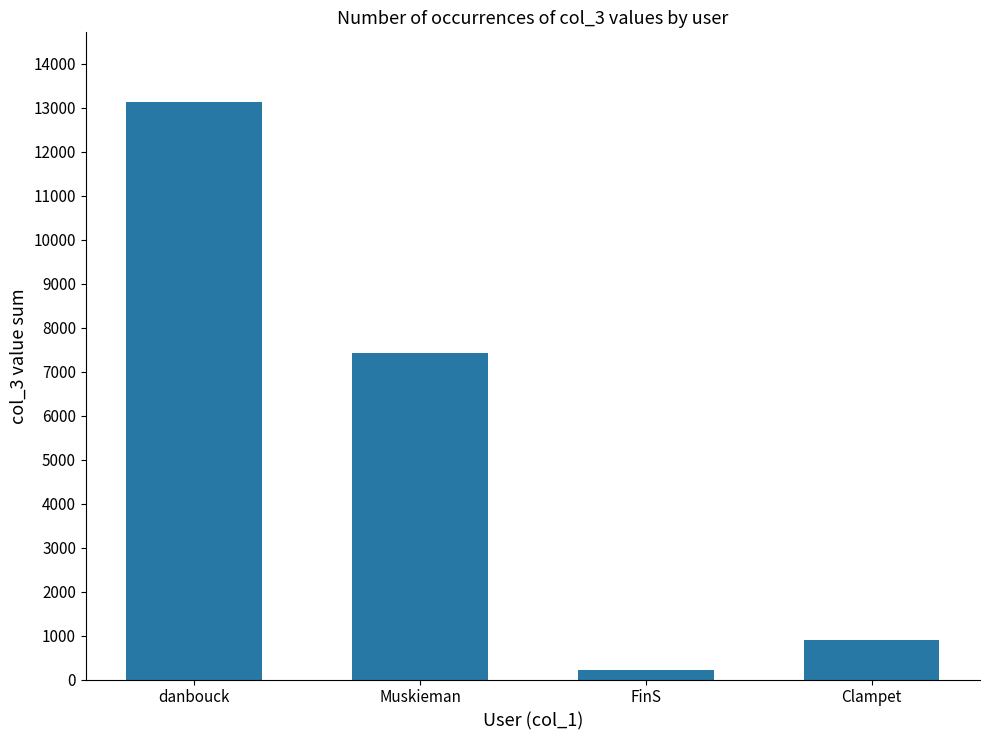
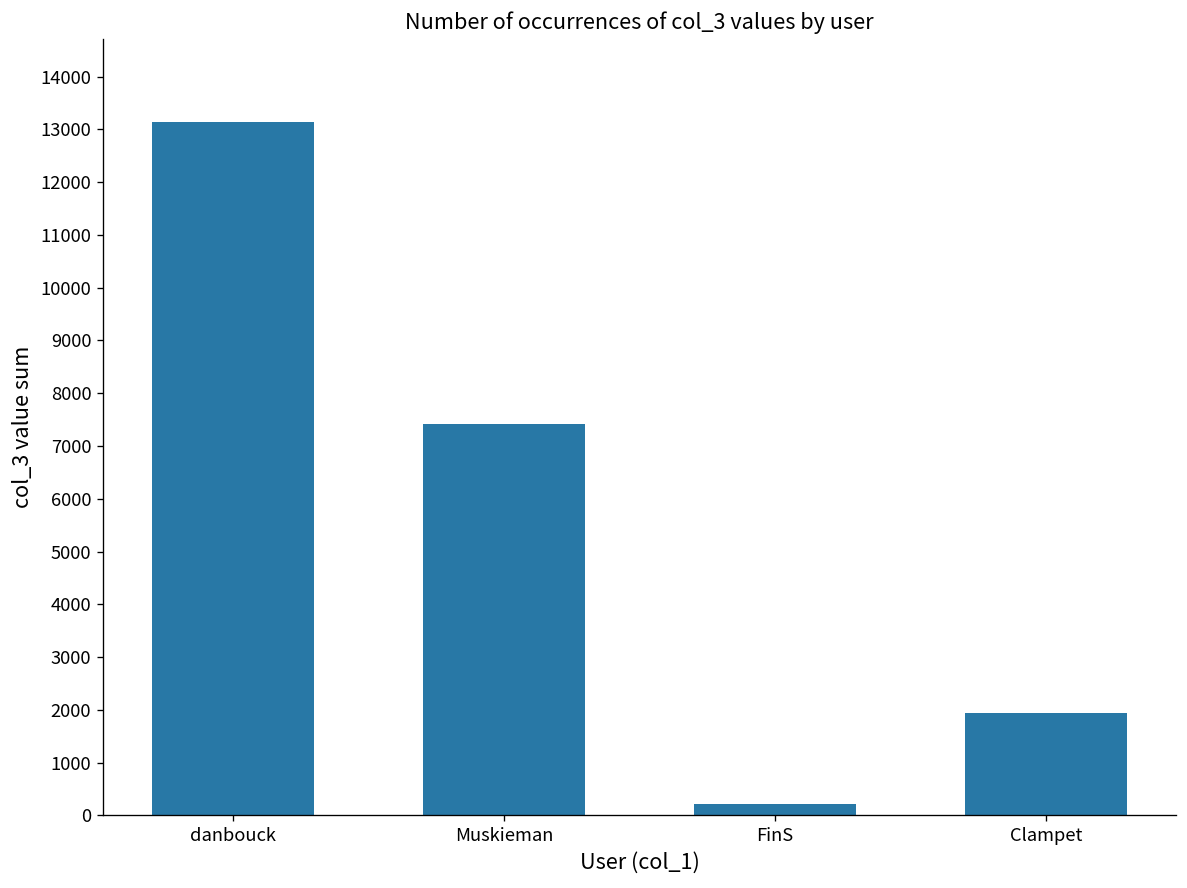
Clampet: 900 -> 1900
